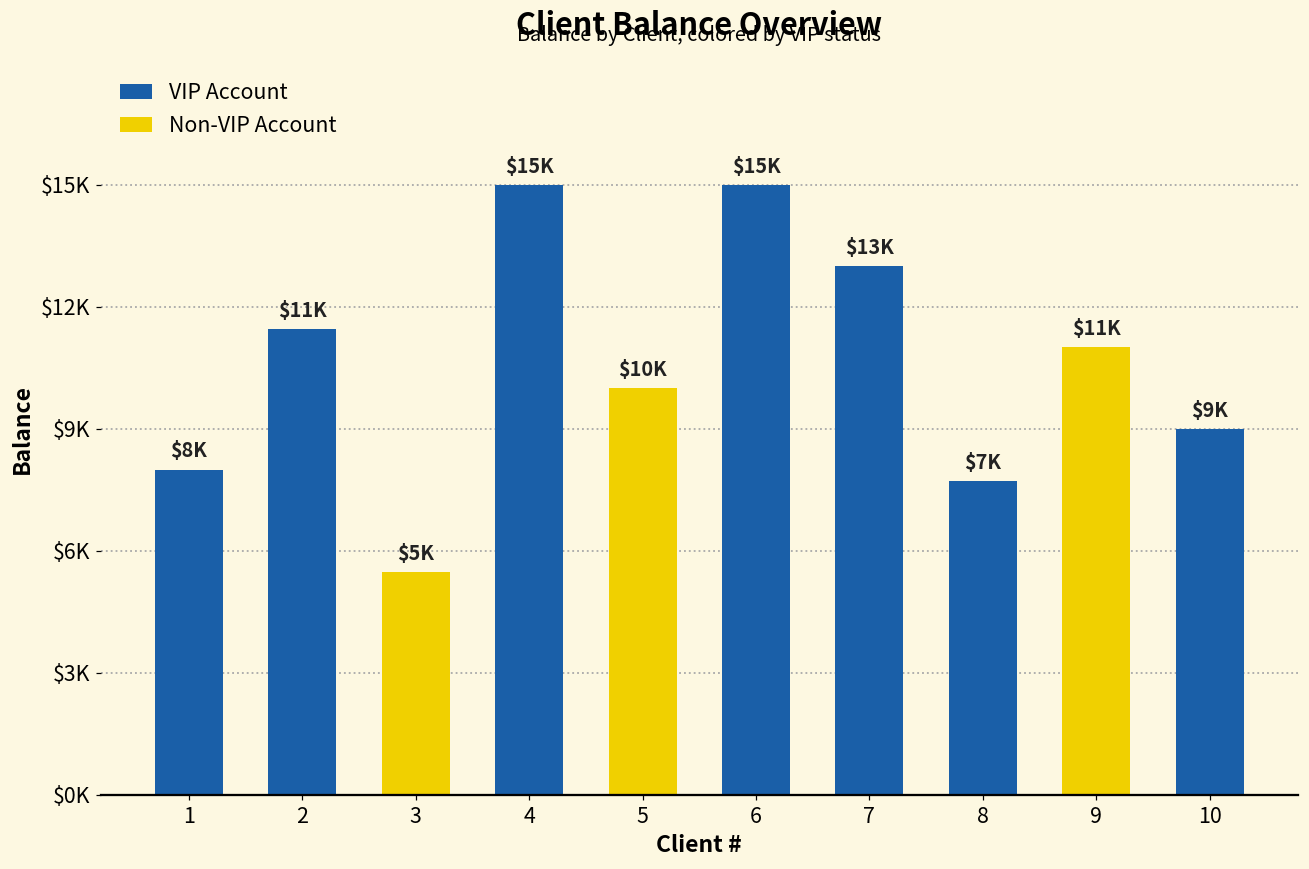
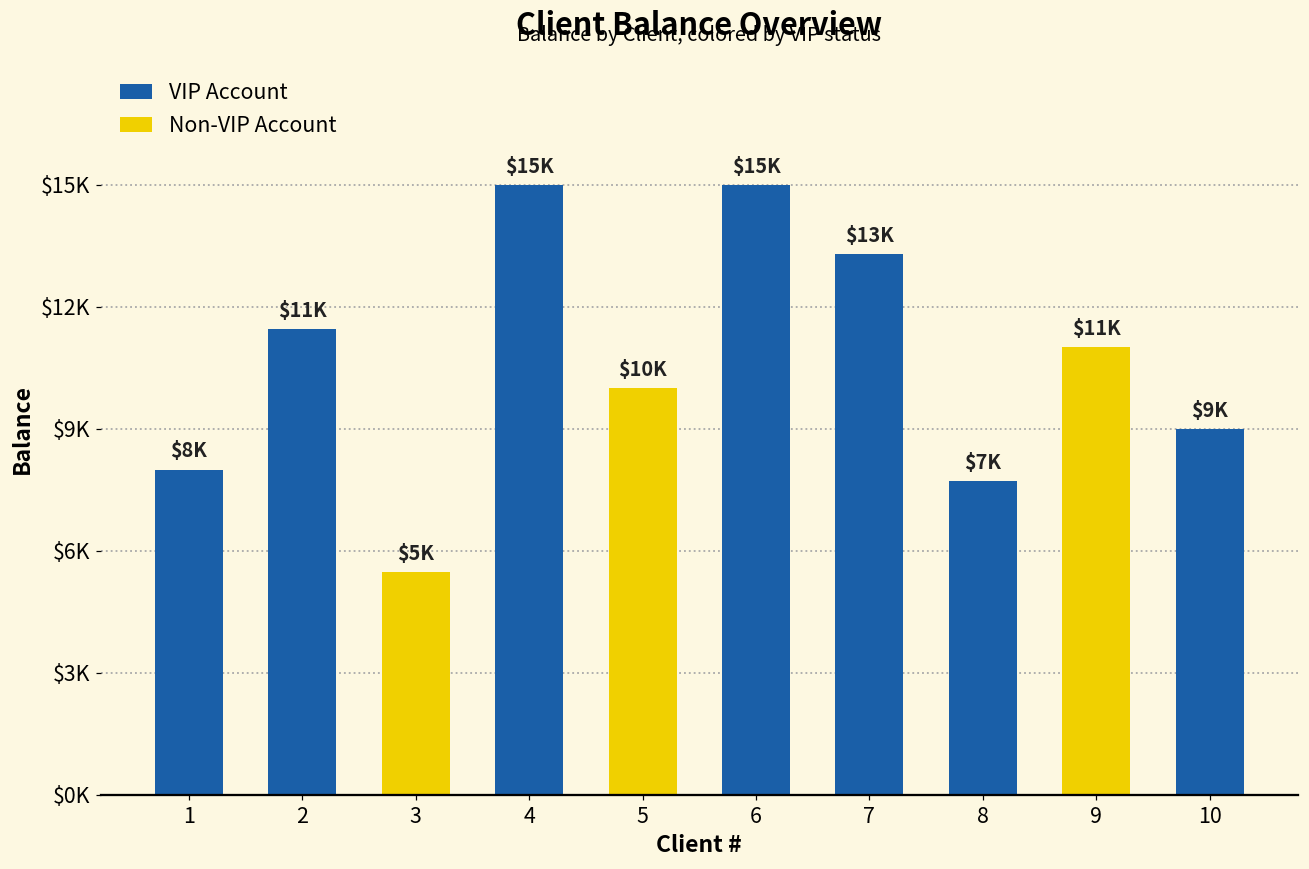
VIP Account, 7: $13000 -> $13300
